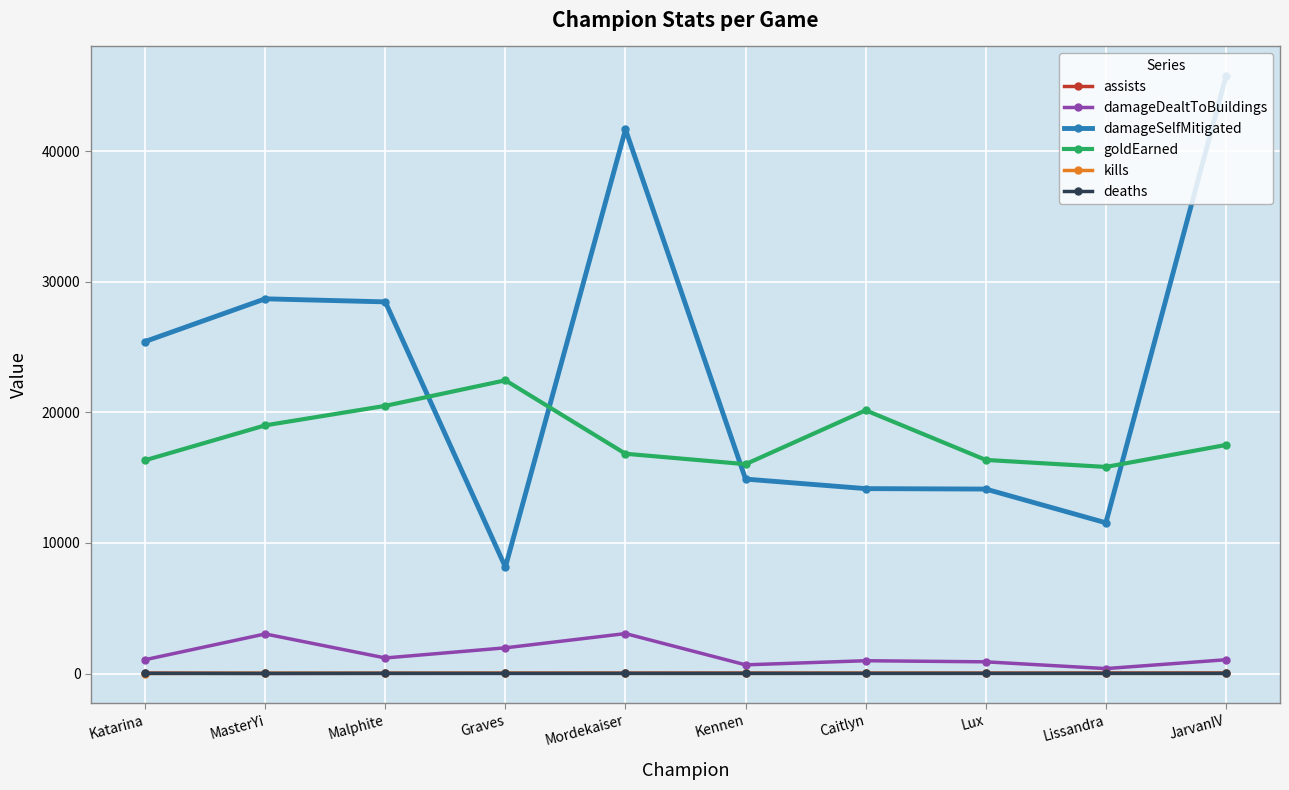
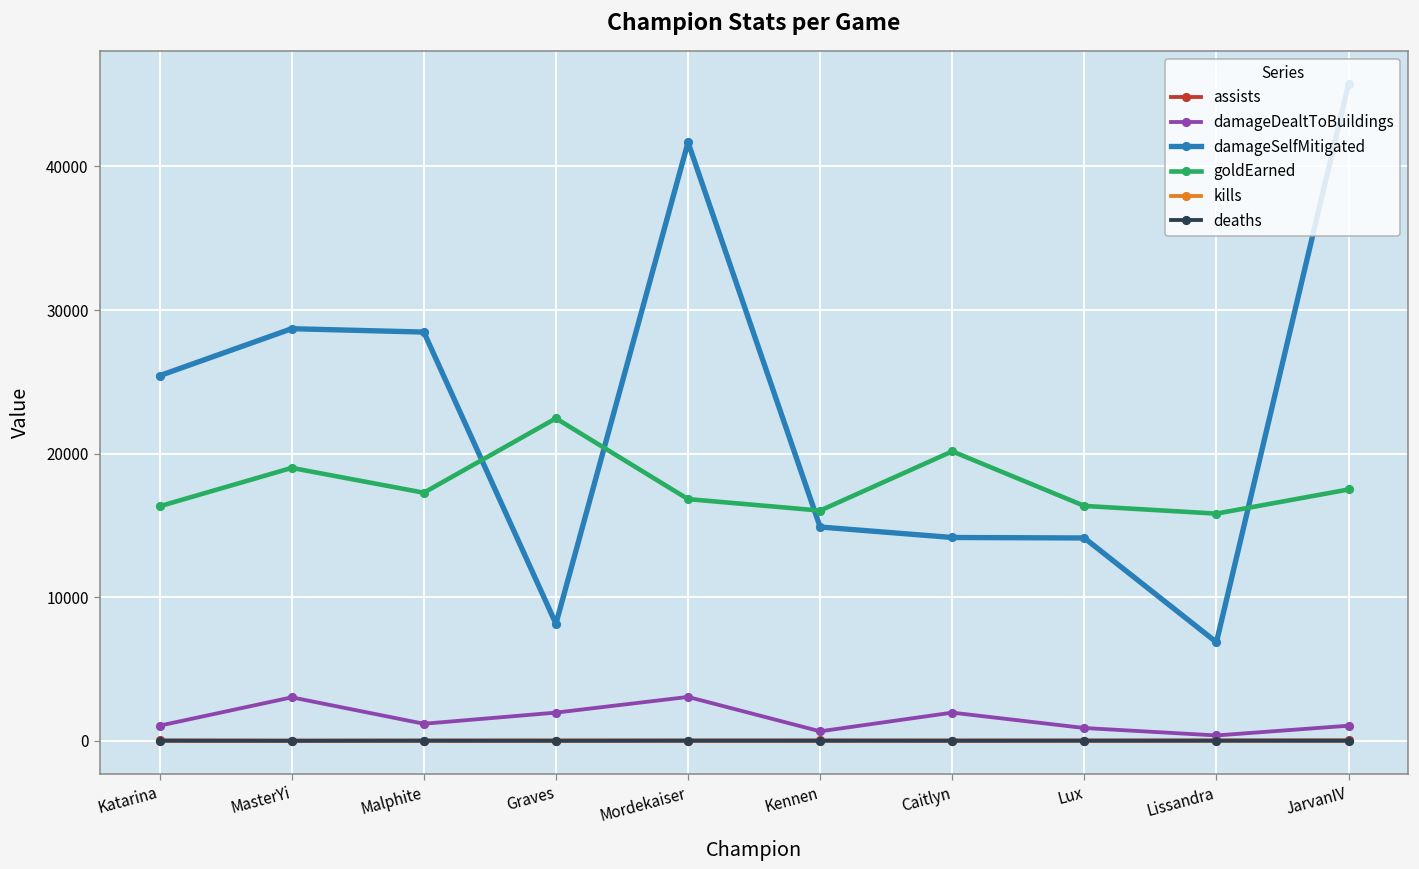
goldEarned, Malphite: 20500 -> 17300
damageDealtToBuildings, Caitlyn: 1000 -> 2000
damageSelfMitigated, Lissandra: 11500 -> 6900
